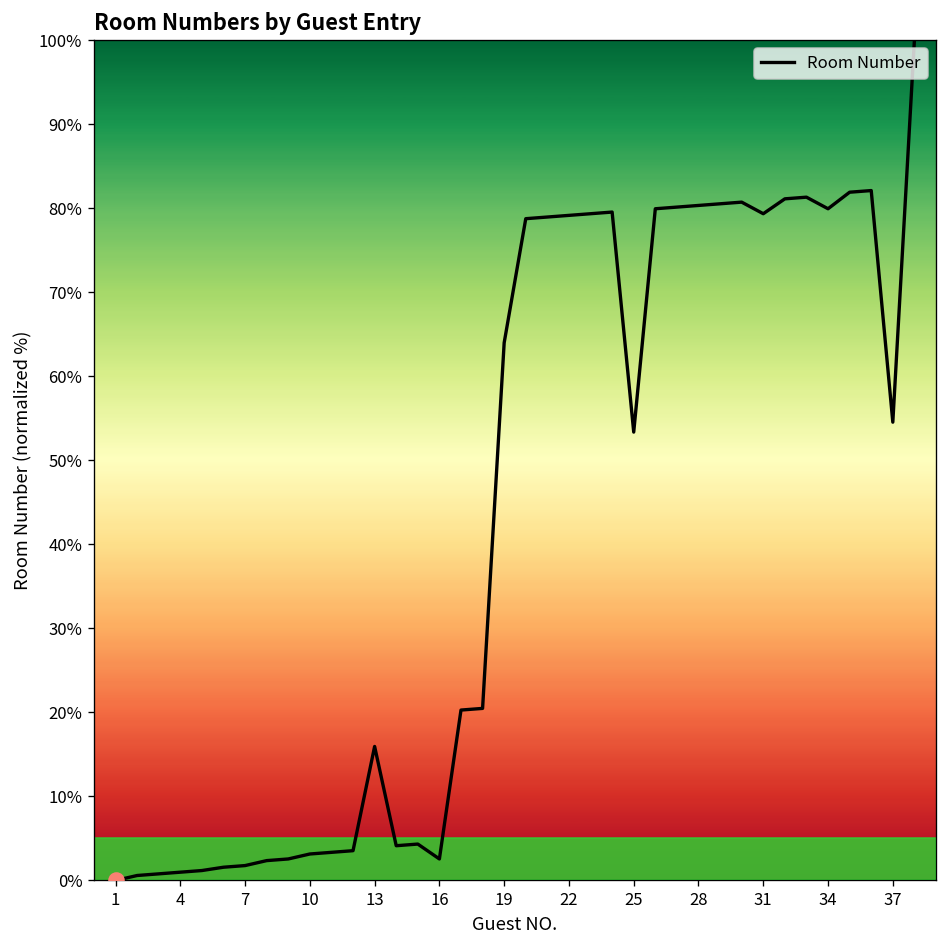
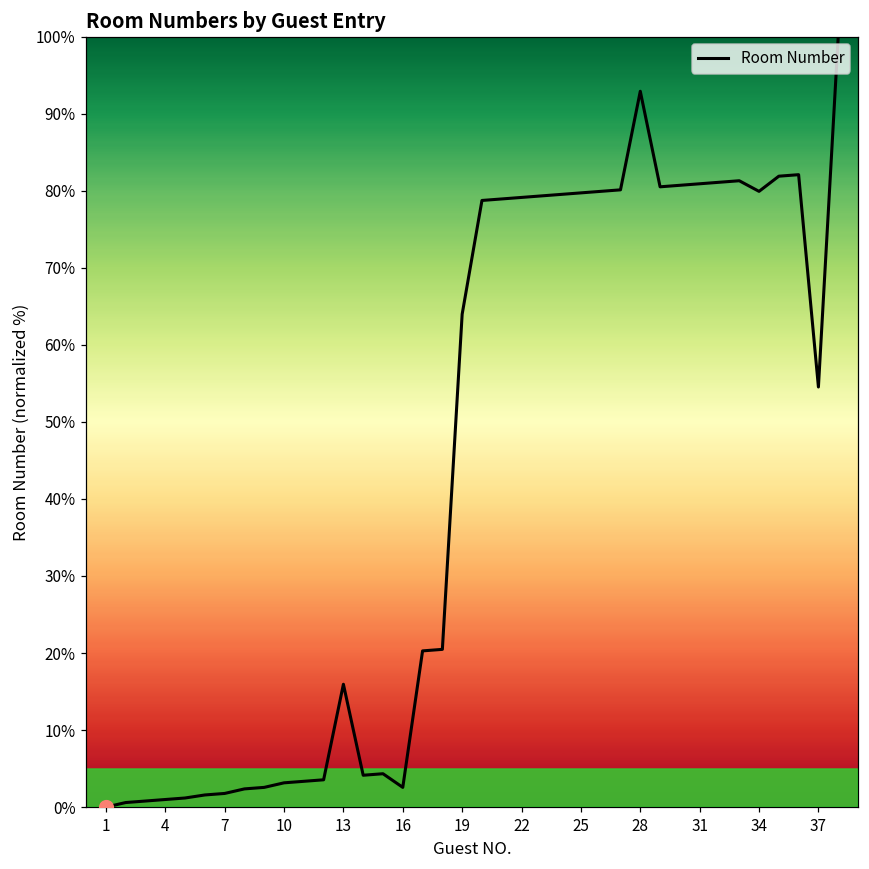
Room Number, 25: 53% -> 80%
Room Number, 28: 80% -> 93%
Room Number, 31: 79% -> 81%
